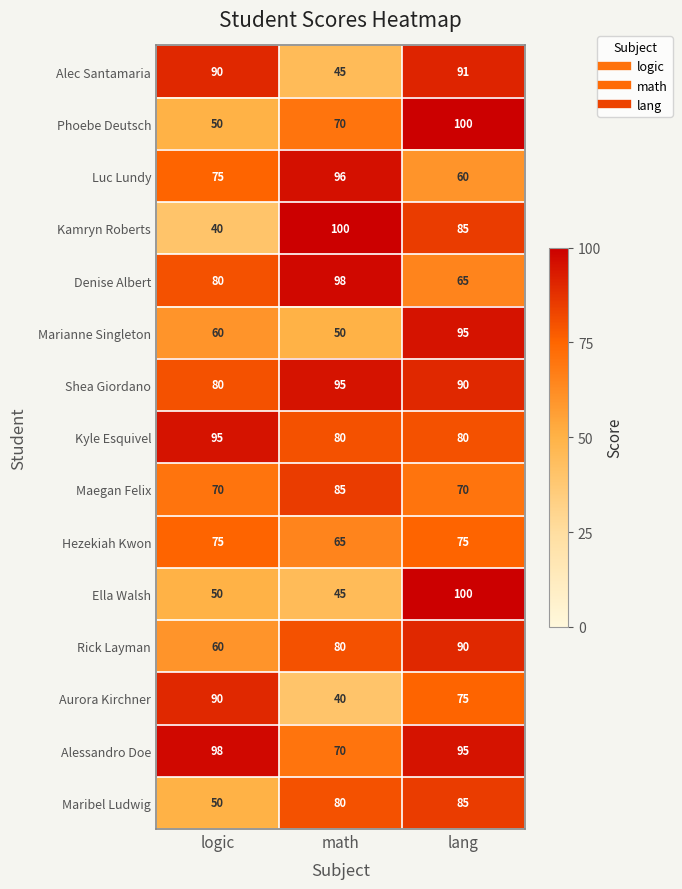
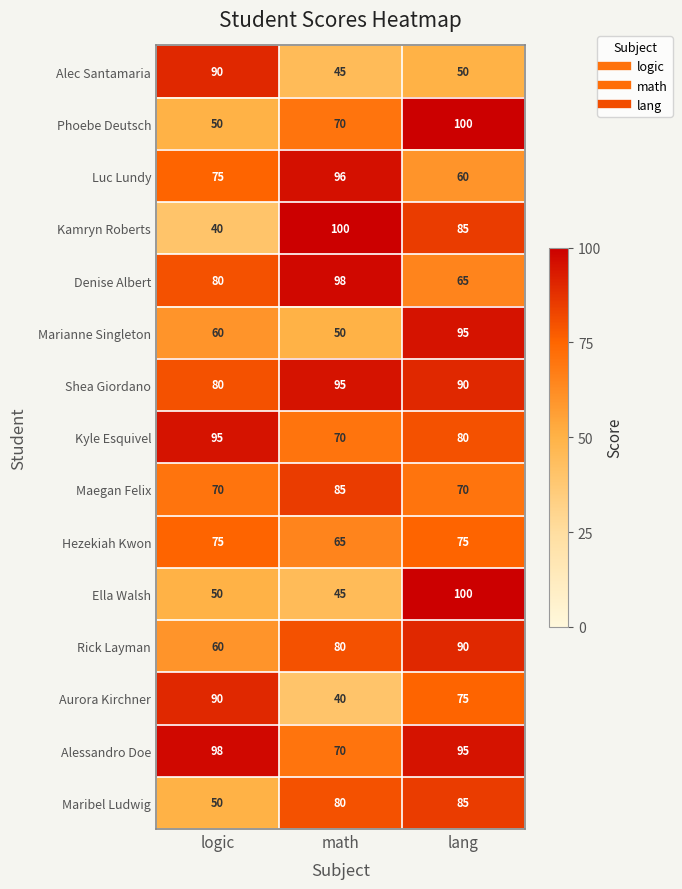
Alec Santamaria, lang: 91 -> 50
Kyle Esquivel, math: 80 -> 70
